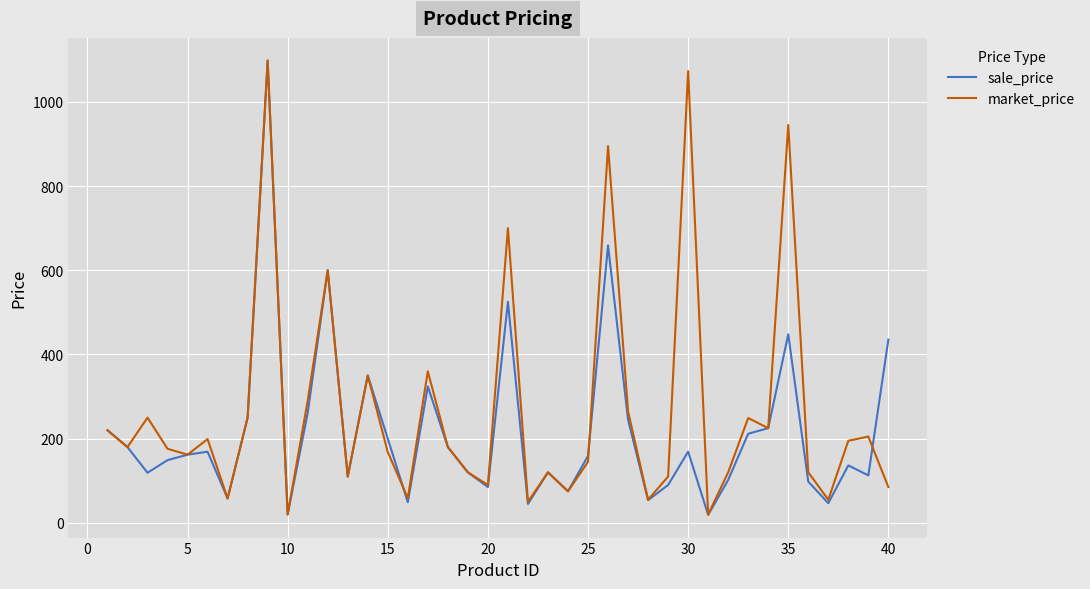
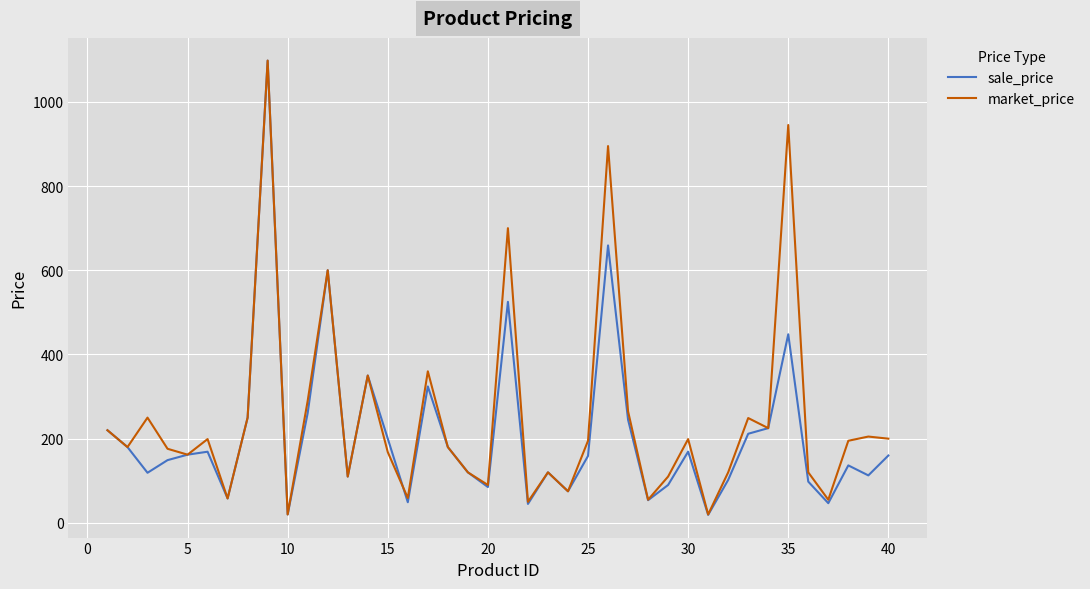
market_price, 25: 150 -> 200
market_price, 30: 1070 -> 200
sale_price, 40: 440 -> 160
market_price, 40: 90 -> 200
